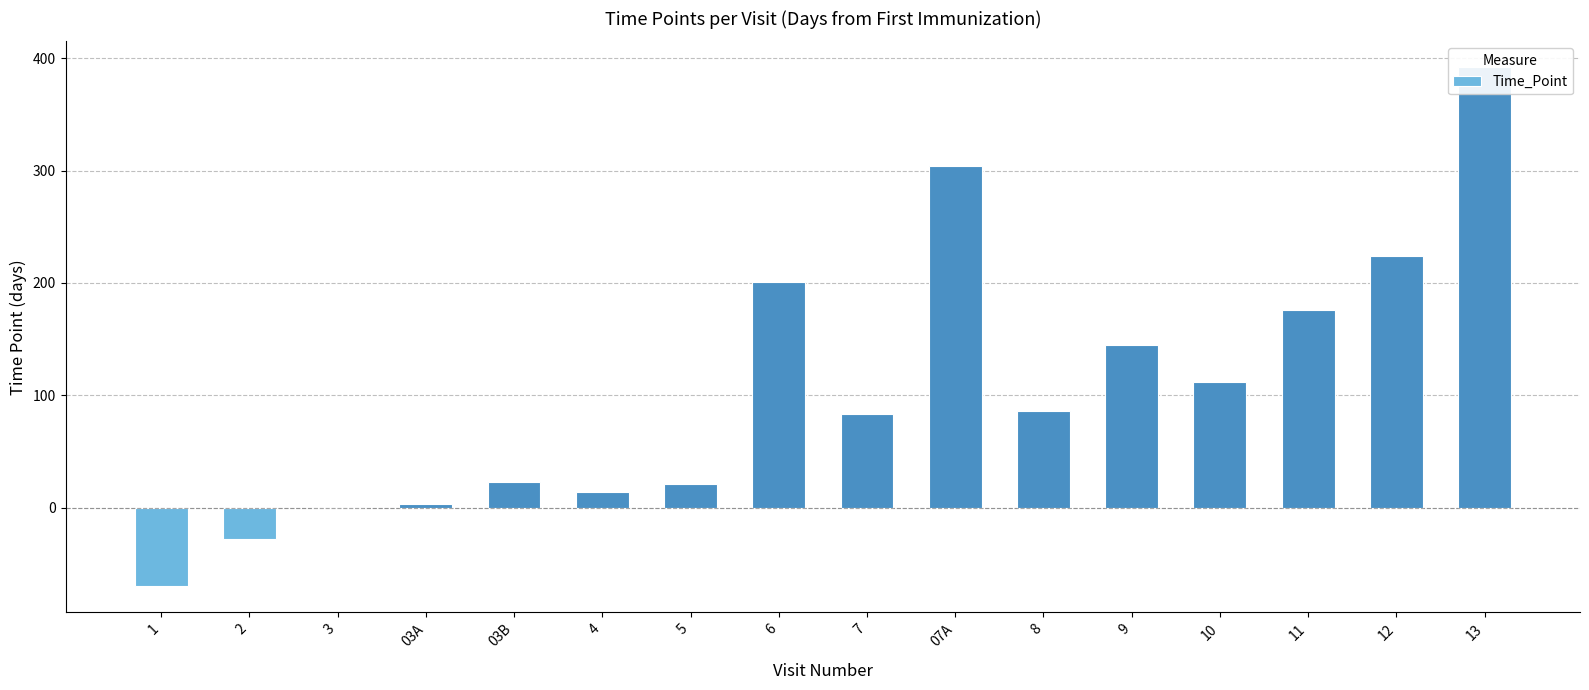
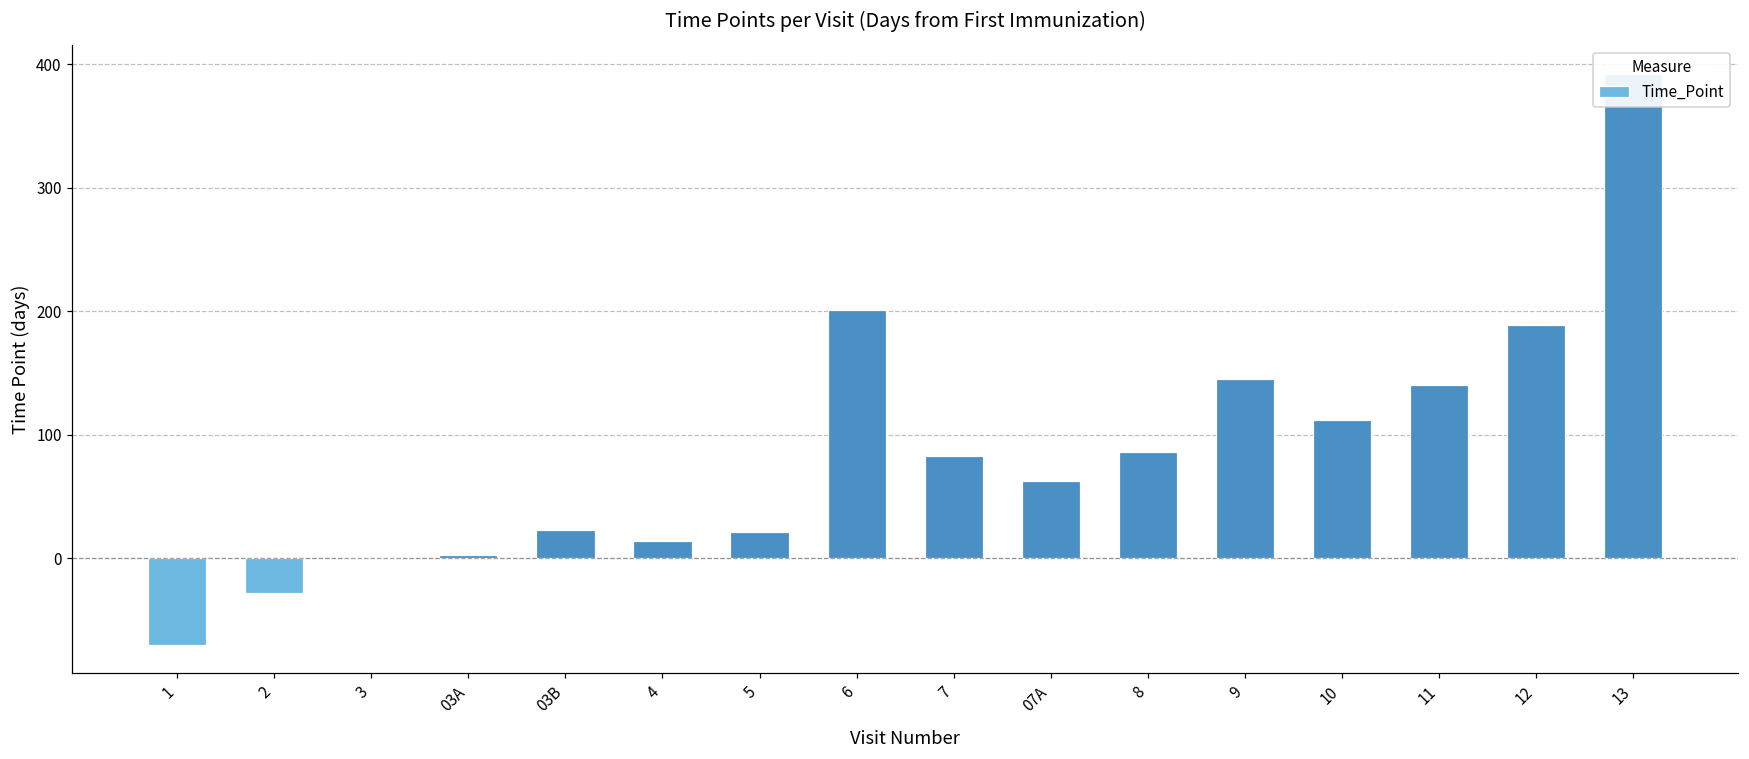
07A: 304 -> 63
11: 176 -> 140
12: 224 -> 189
